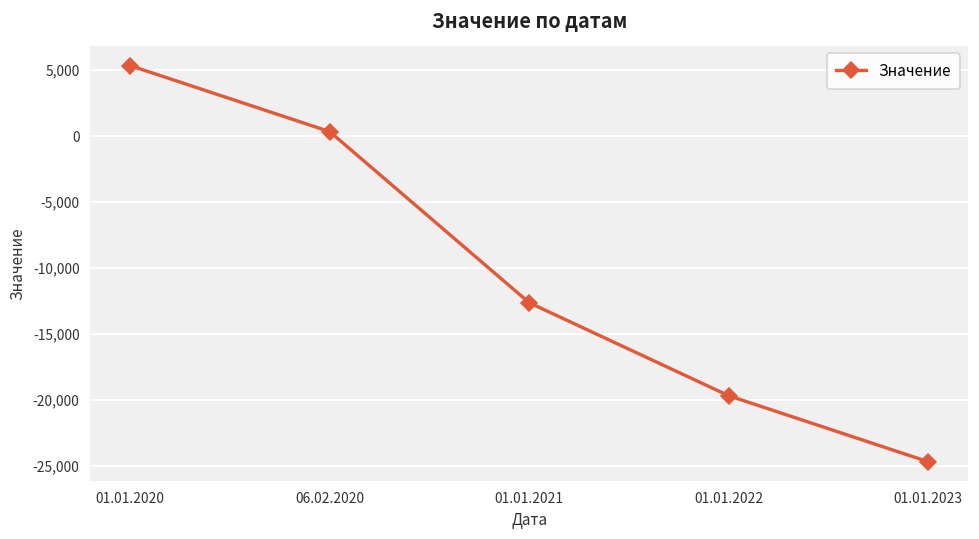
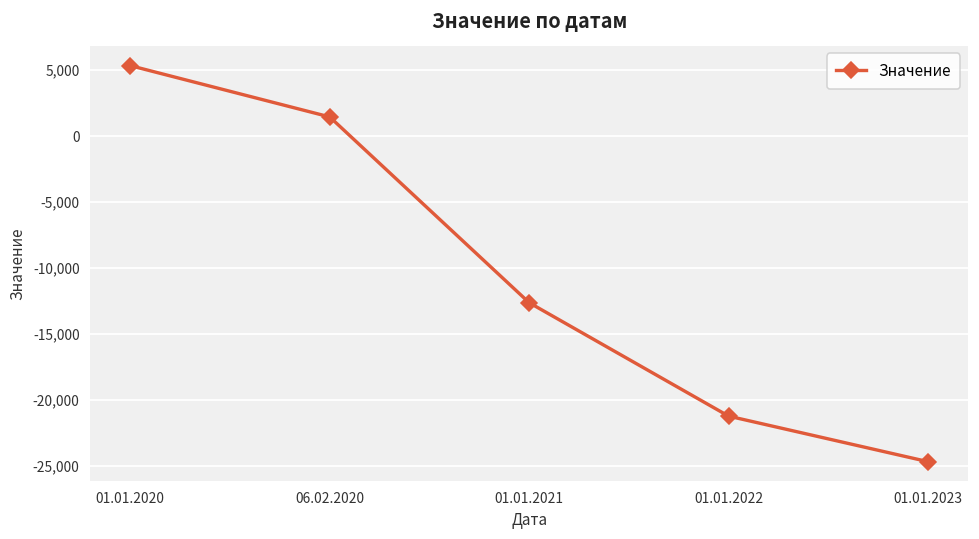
06.02.2020: 300 -> 1,500
01.01.2022: -19,700 -> -21,200
